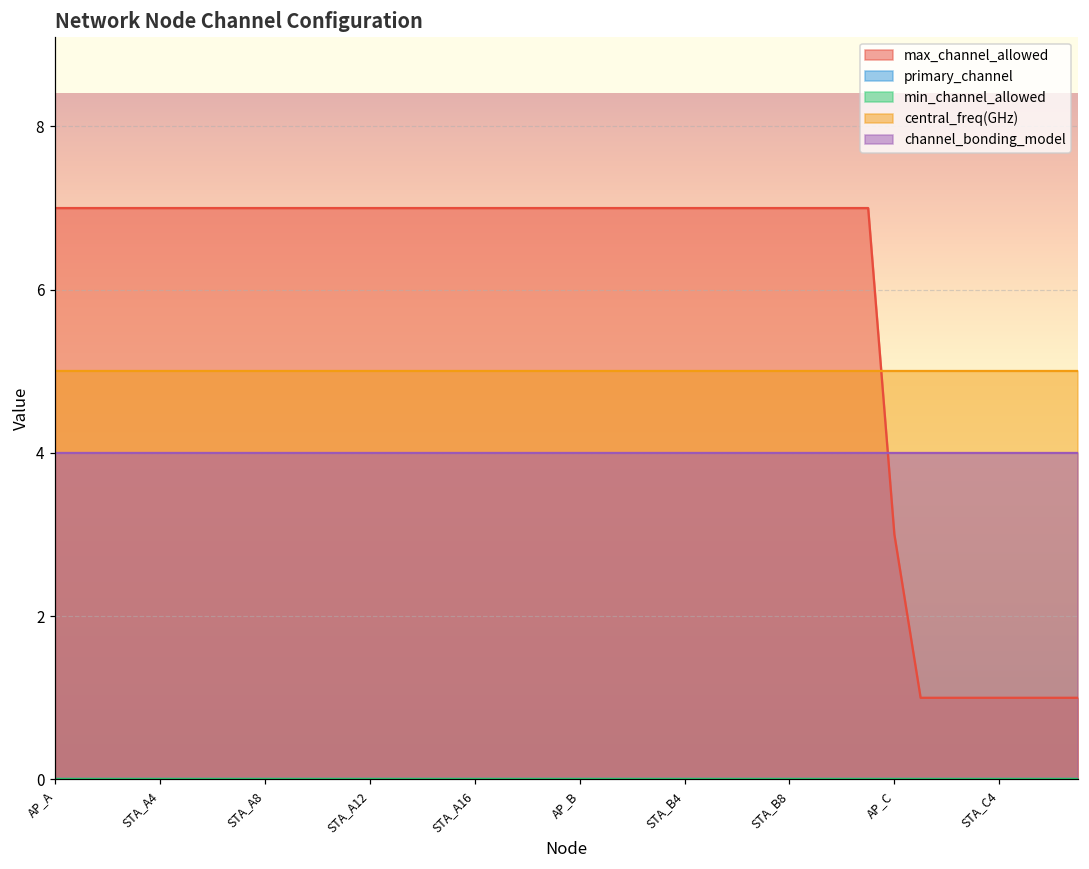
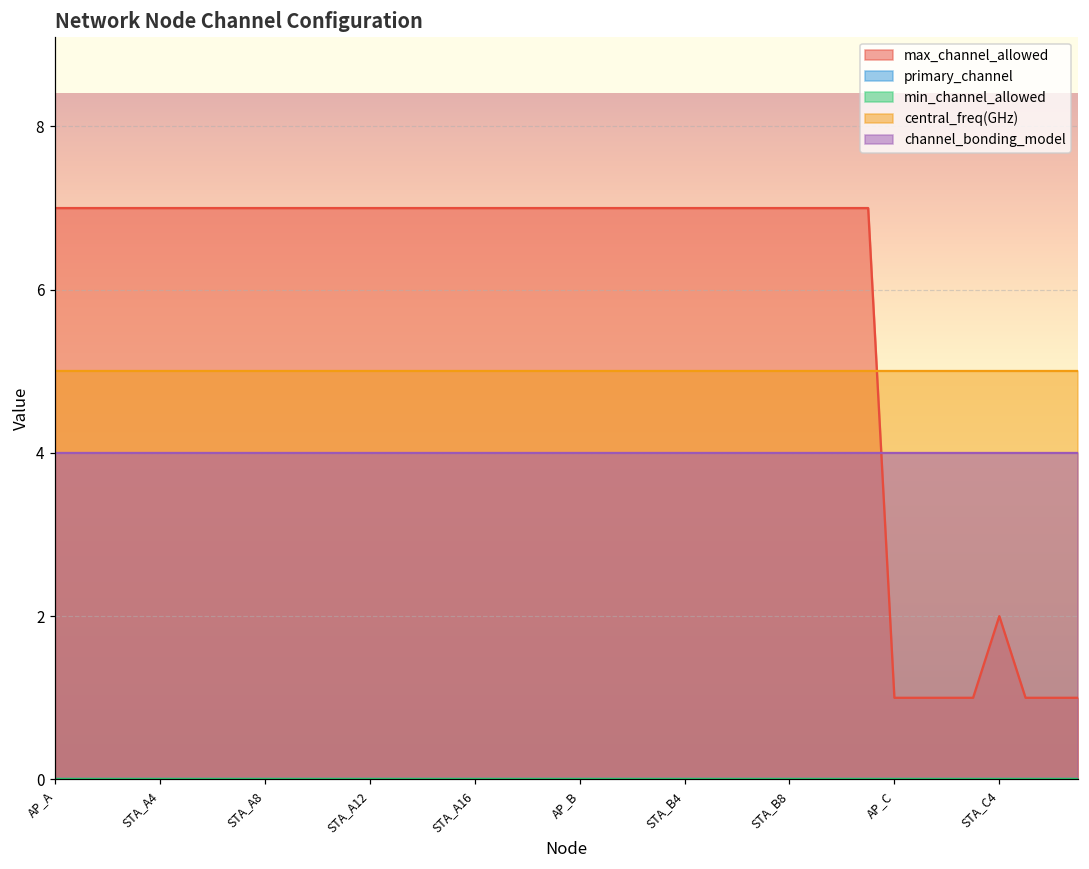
max_channel_allowed, AP_C: 3 -> 1
max_channel_allowed, STA_C4: 1 -> 2
